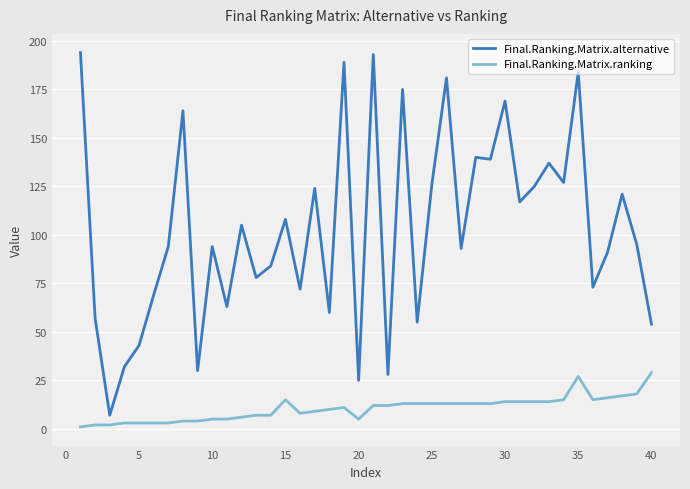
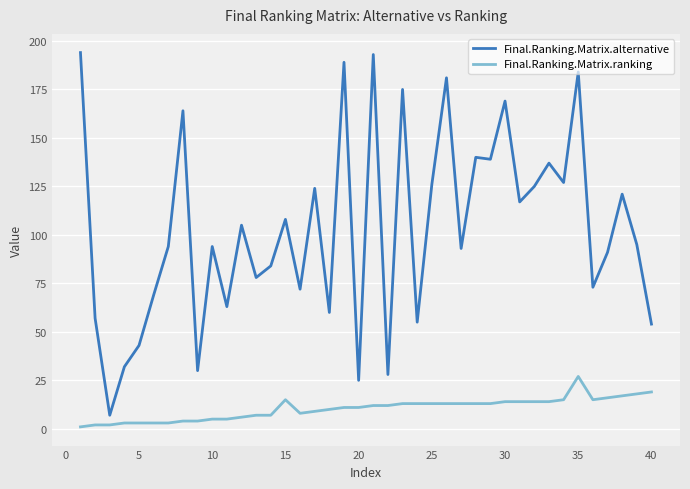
Final.Ranking.Matrix.ranking, 20: 5 -> 11
Final.Ranking.Matrix.ranking, 40: 29 -> 19
